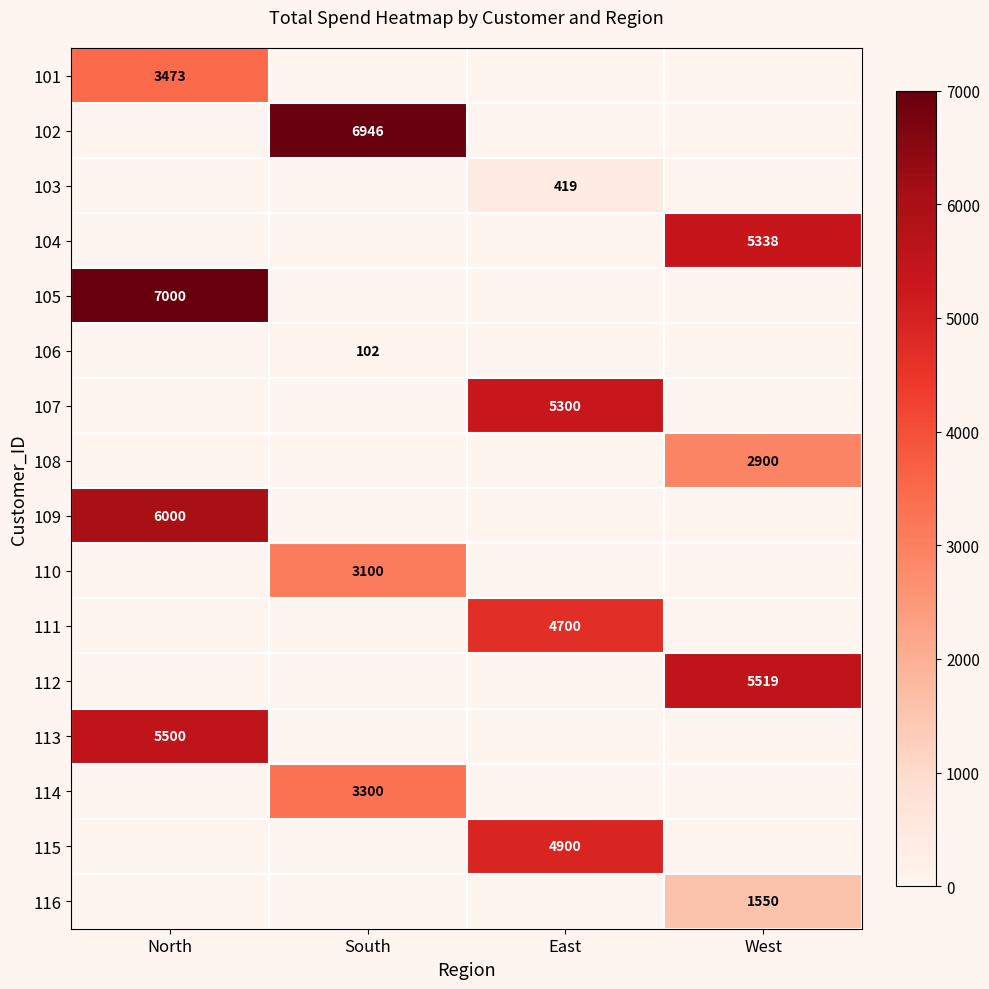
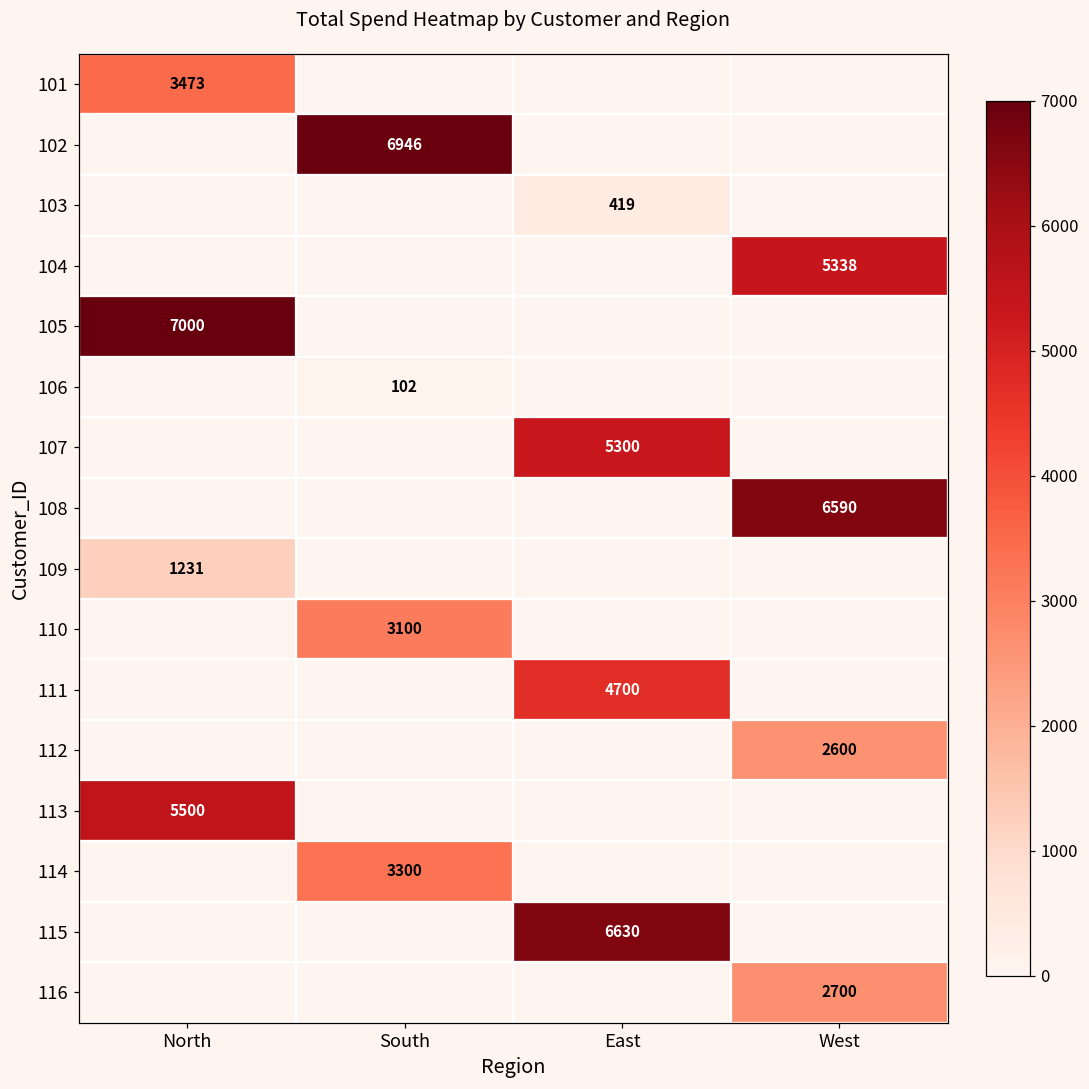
108, West: 2900 -> 6590
109, North: 6000 -> 1231
112, West: 5519 -> 2600
115, East: 4900 -> 6630
116, West: 1550 -> 2700
